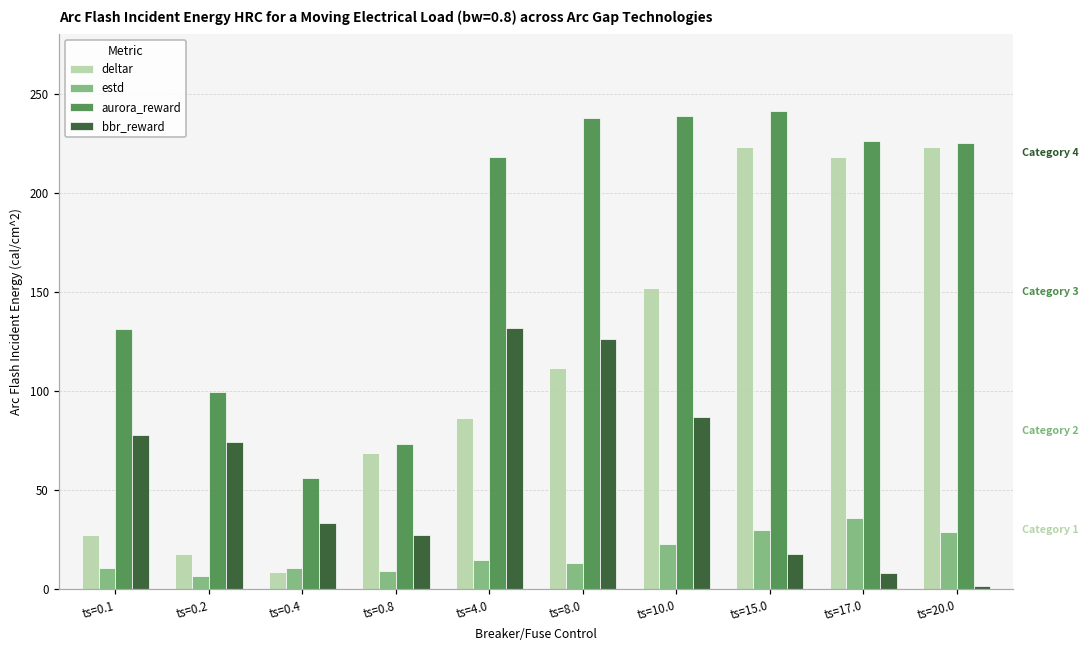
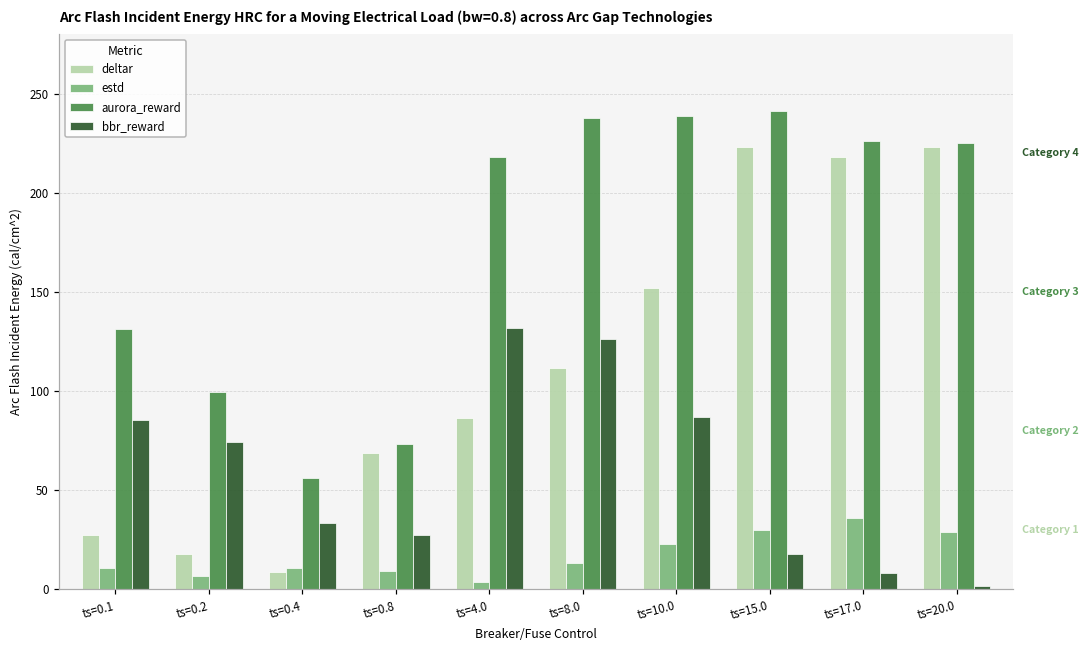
bbr_reward, ts=0.1: 78 -> 85
estd, ts=4.0: 15 -> 4
